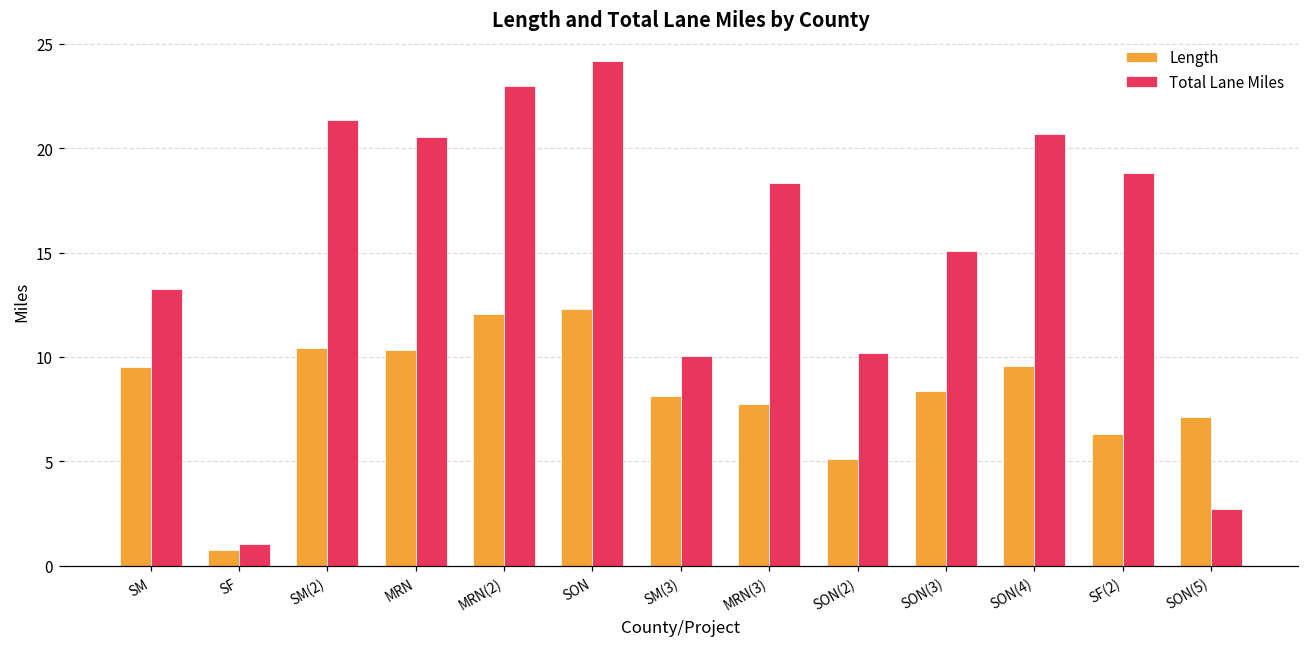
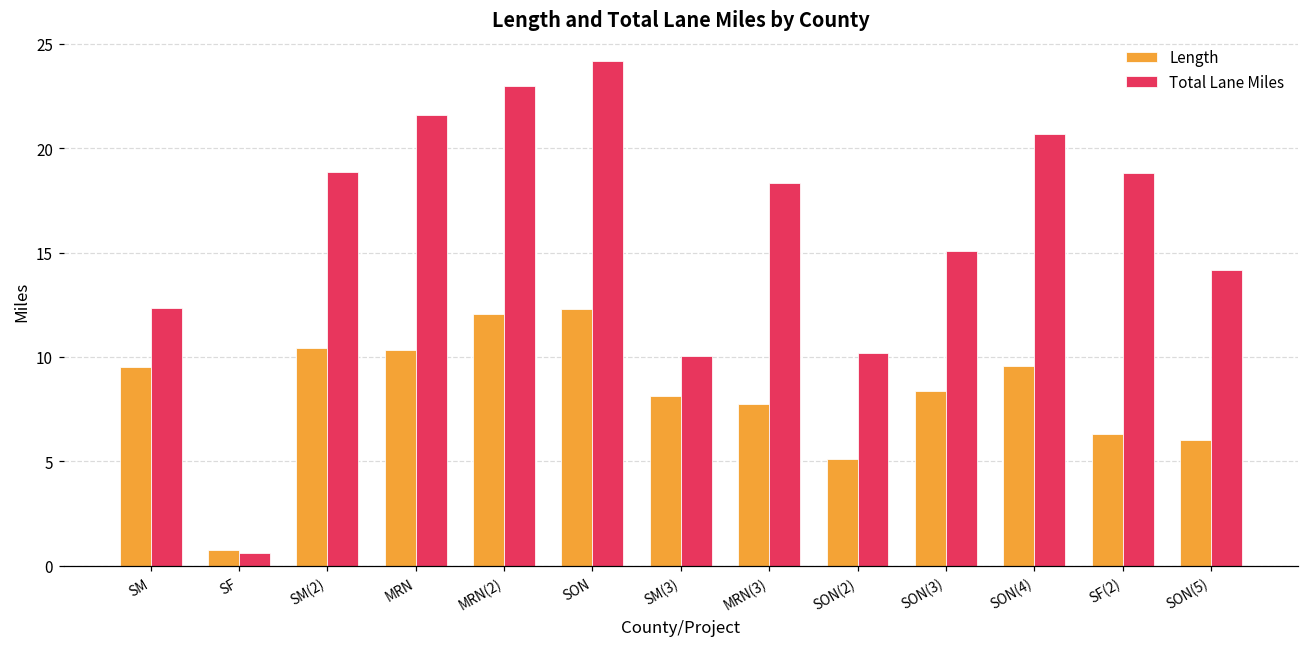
Total Lane Miles, SM: 13.3 -> 12.3
Total Lane Miles, SF: 1.1 -> 0.6
Total Lane Miles, SM(2): 21.3 -> 18.9
Total Lane Miles, MRN: 20.5 -> 21.6
Length, SON(5): 7.1 -> 6.0
Total Lane Miles, SON(5): 2.7 -> 14.2
